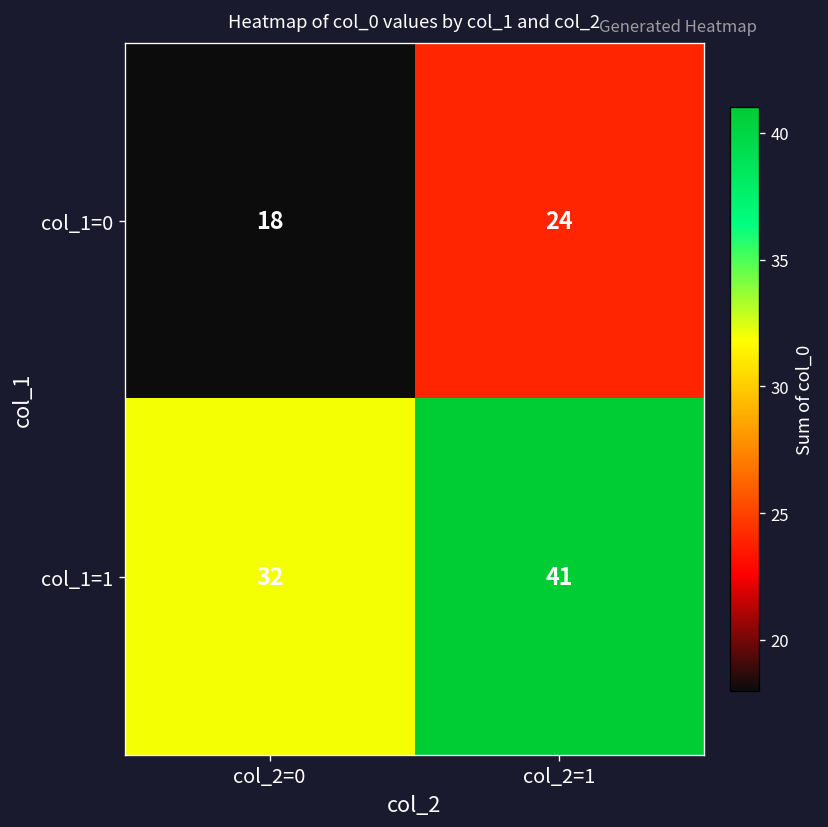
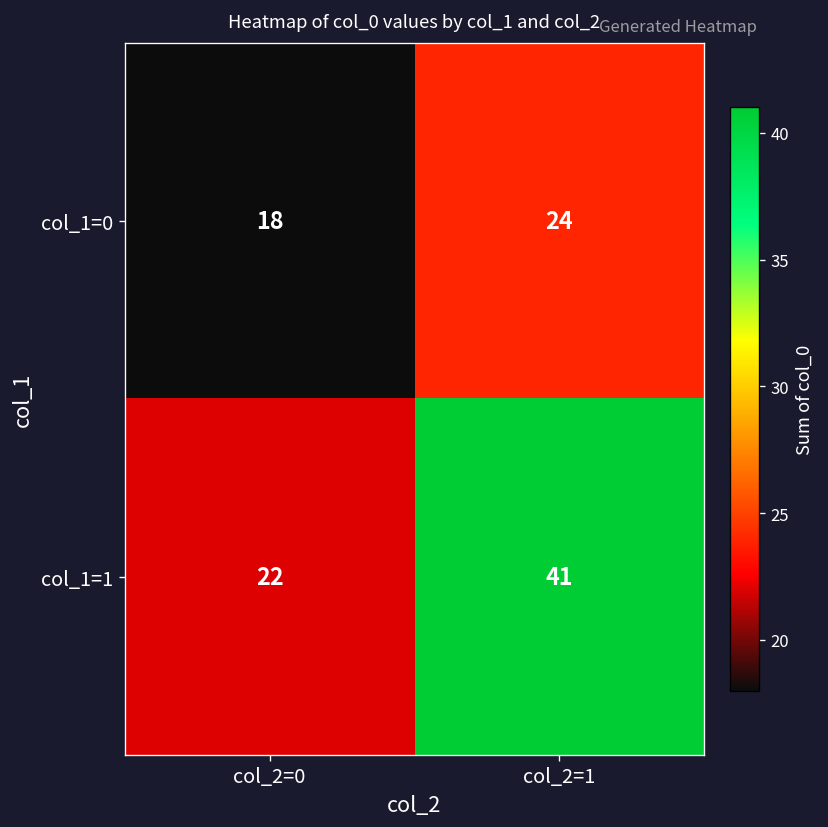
col_1=1, col_2=0: 32 -> 22
